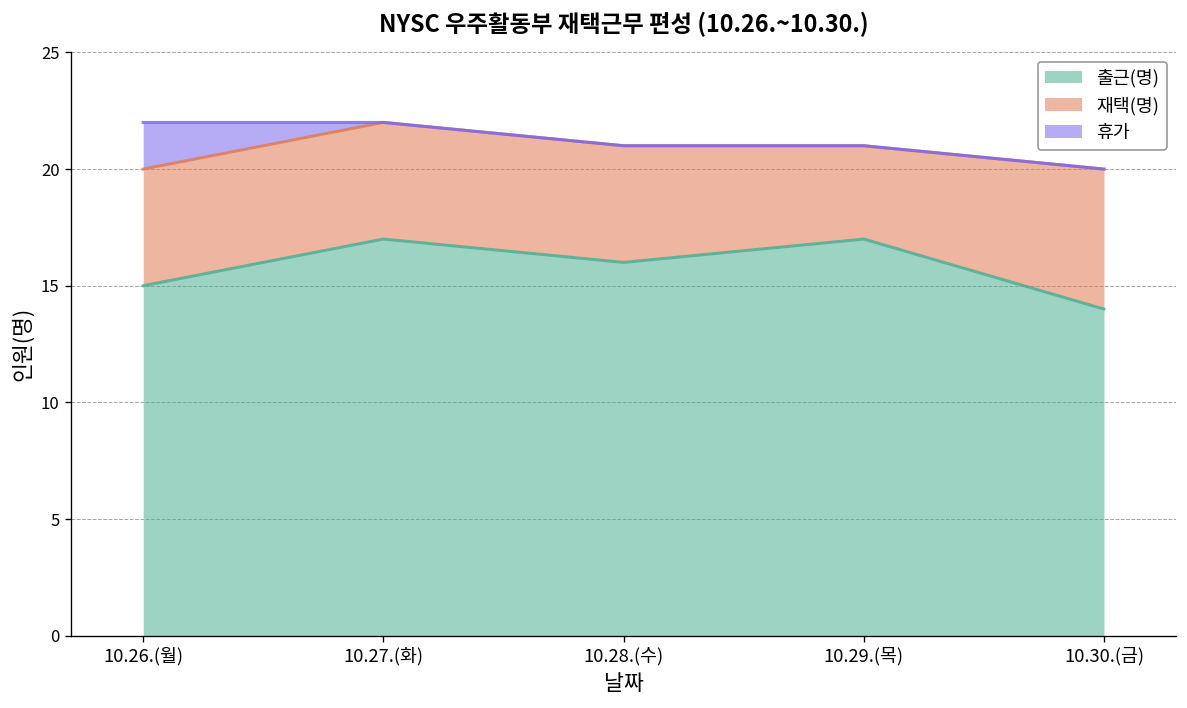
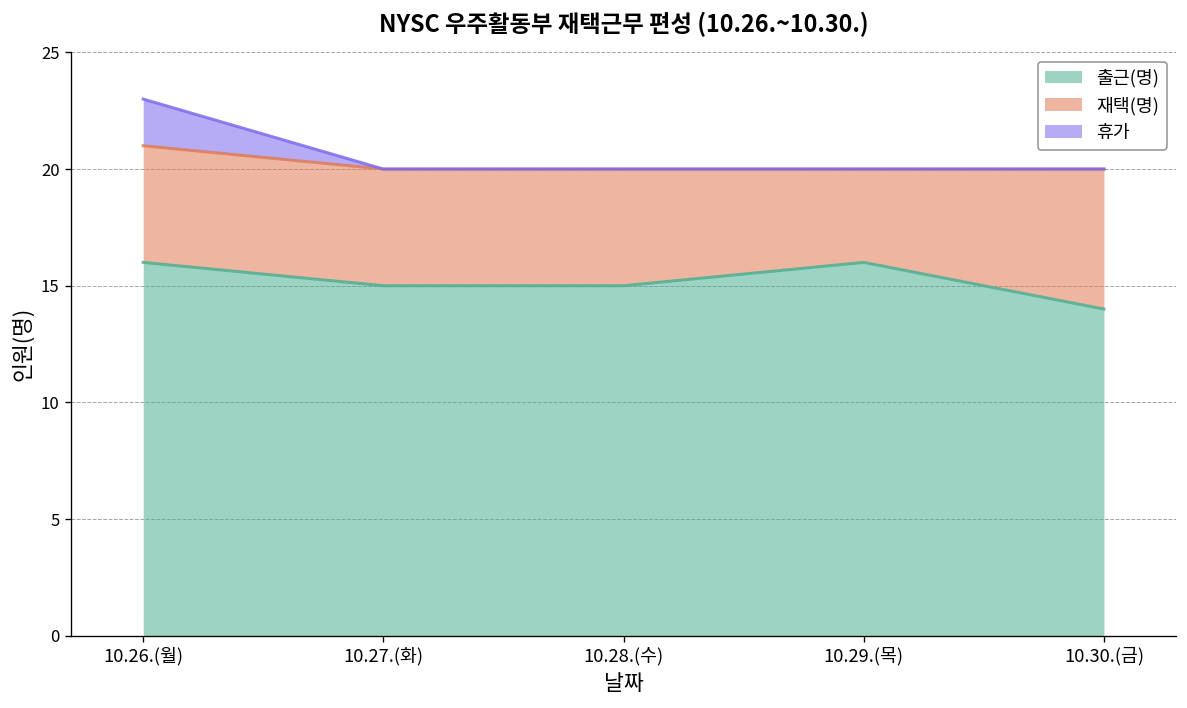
출근(명), 10.26.(월): 15 -> 16
출근(명), 10.27.(화): 17 -> 15
출근(명), 10.28.(수): 16 -> 15
출근(명), 10.29.(목): 17 -> 16
